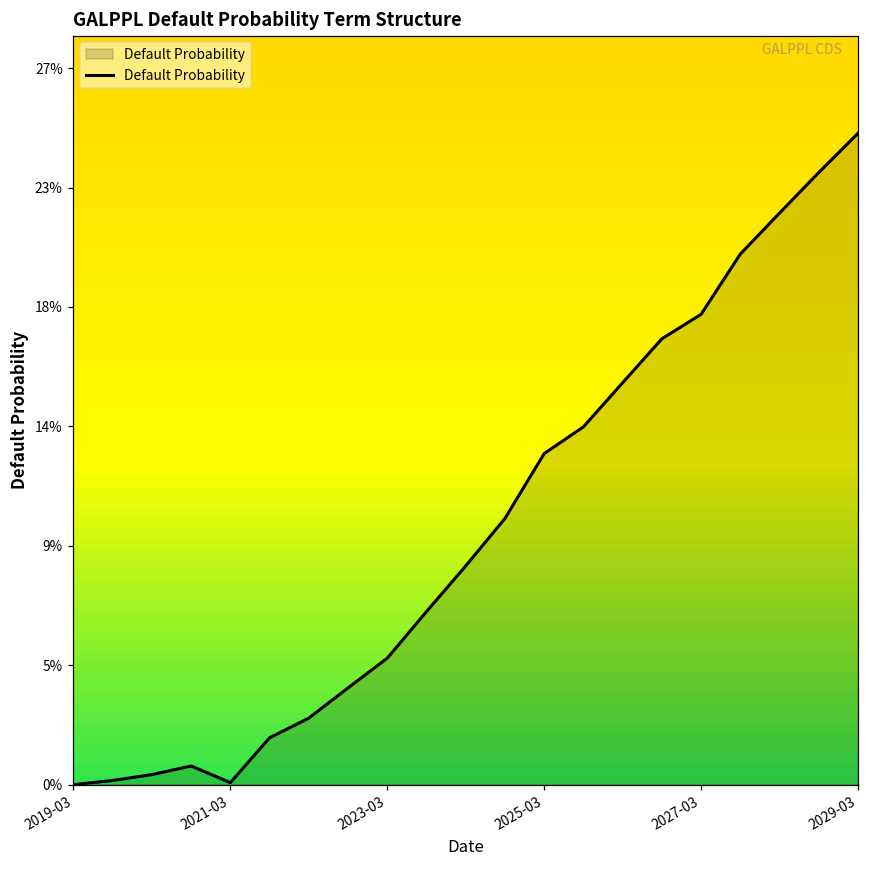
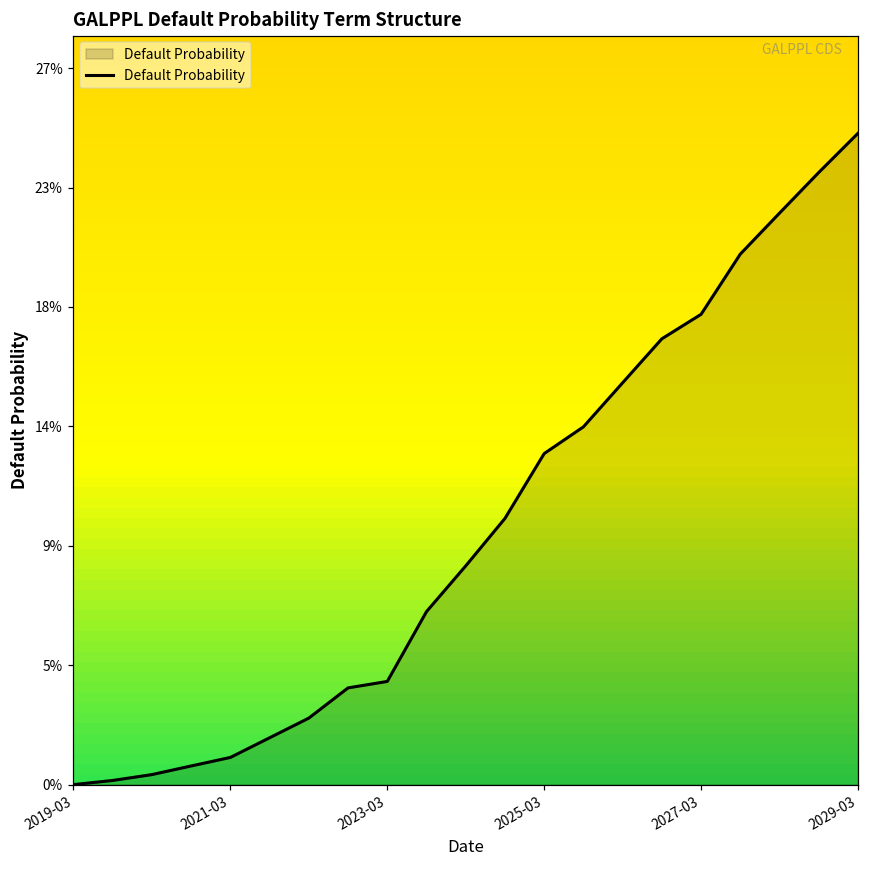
2021-03: 0.1% -> 1.0%
2023-03: 4.8% -> 3.9%
